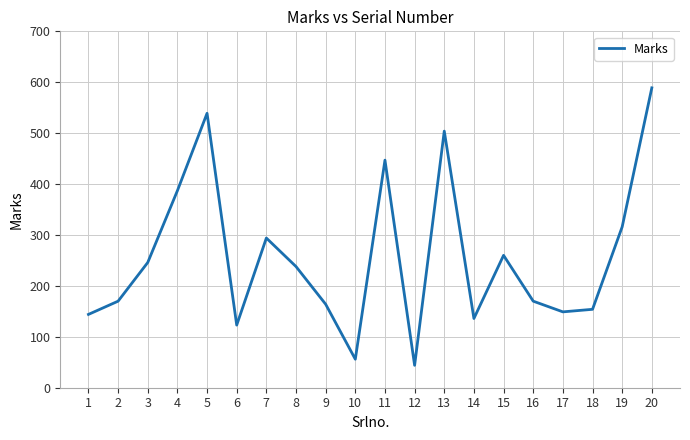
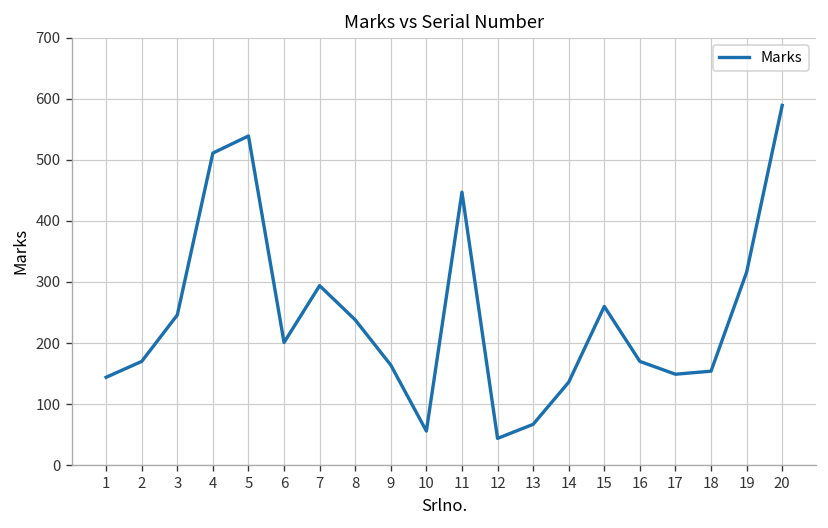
4: 390 -> 510
6: 120 -> 200
13: 500 -> 70
